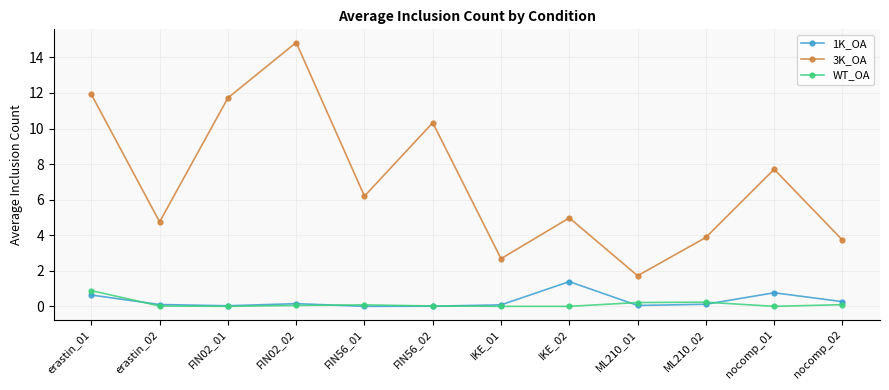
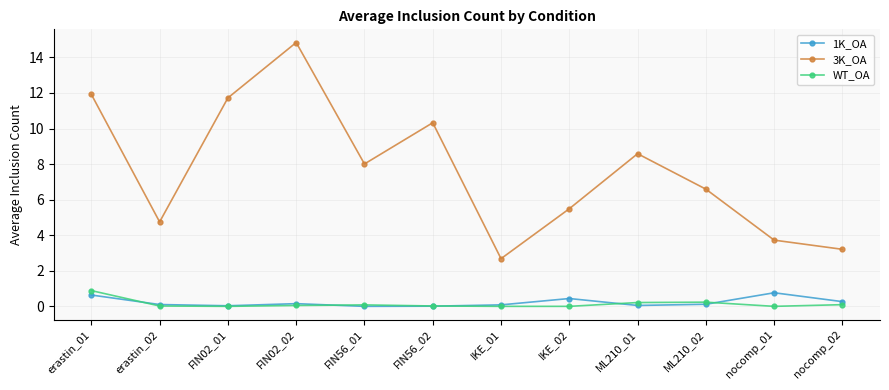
3K_OA, FIN56_01: 6.2 -> 8.0
1K_OA, IKE_02: 1.4 -> 0.4
3K_OA, IKE_02: 5.0 -> 5.5
3K_OA, ML210_01: 1.7 -> 8.6
3K_OA, ML210_02: 3.9 -> 6.6
3K_OA, nocomp_01: 7.7 -> 3.7
3K_OA, nocomp_02: 3.7 -> 3.2
